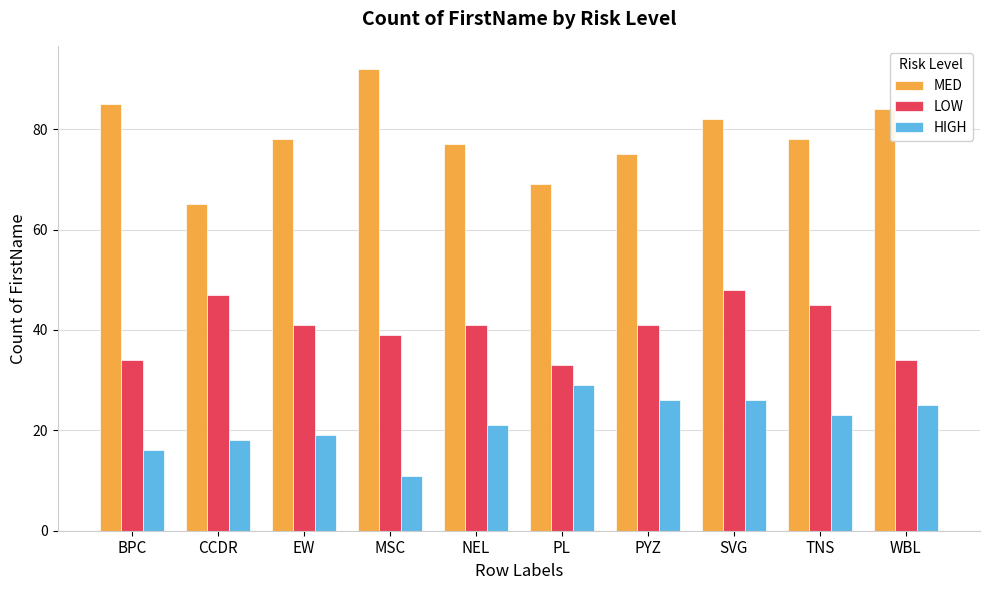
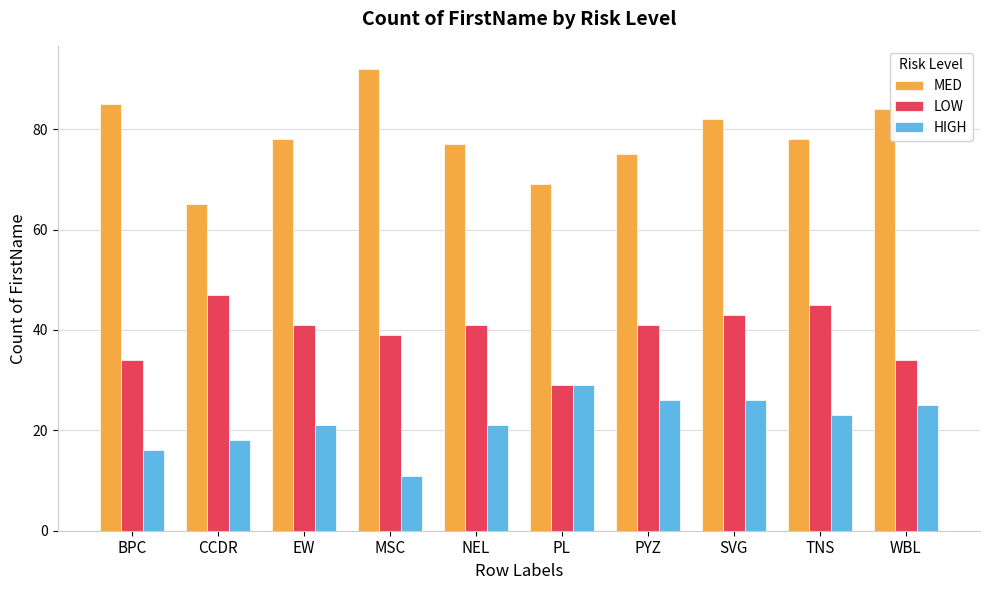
HIGH, EW: 19 -> 21
LOW, PL: 33 -> 29
LOW, SVG: 48 -> 43
